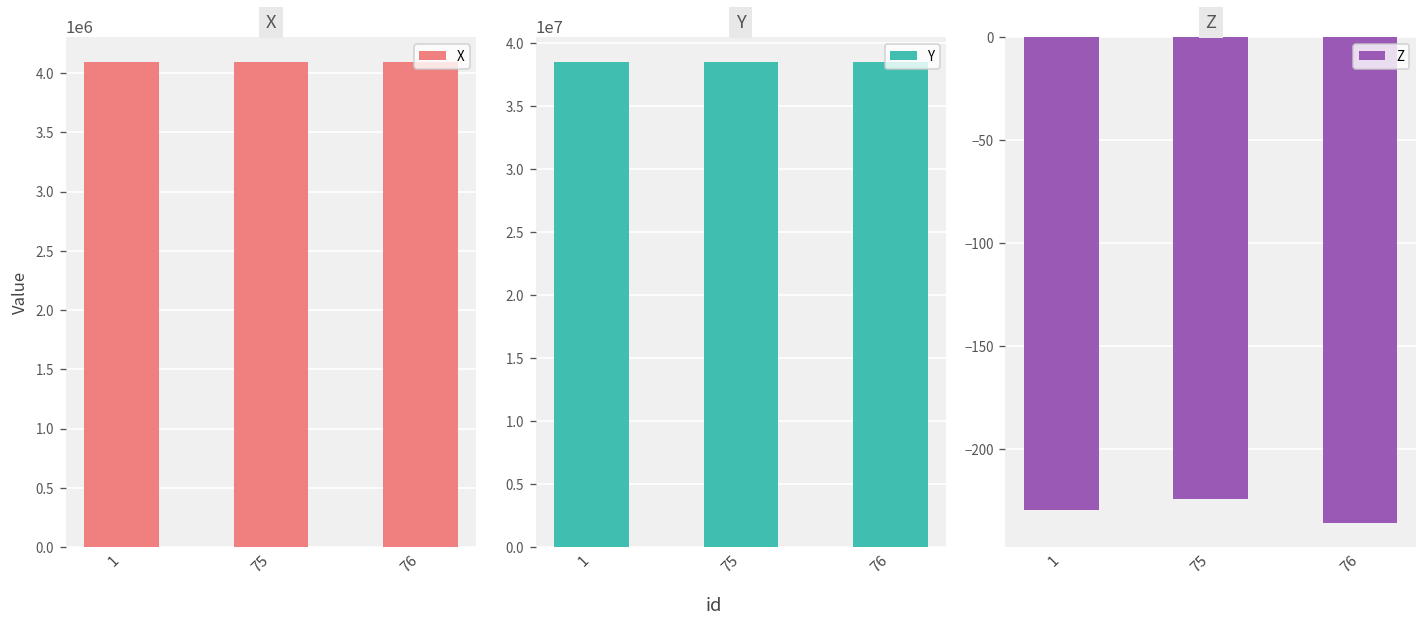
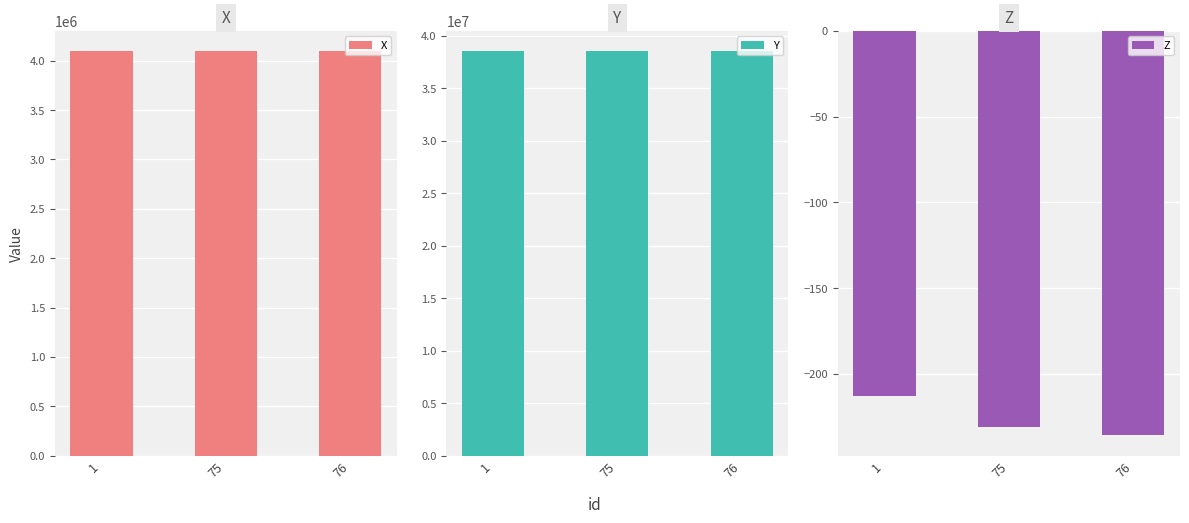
Z, 1: -230 -> -213
Z, 75: -224 -> -231
